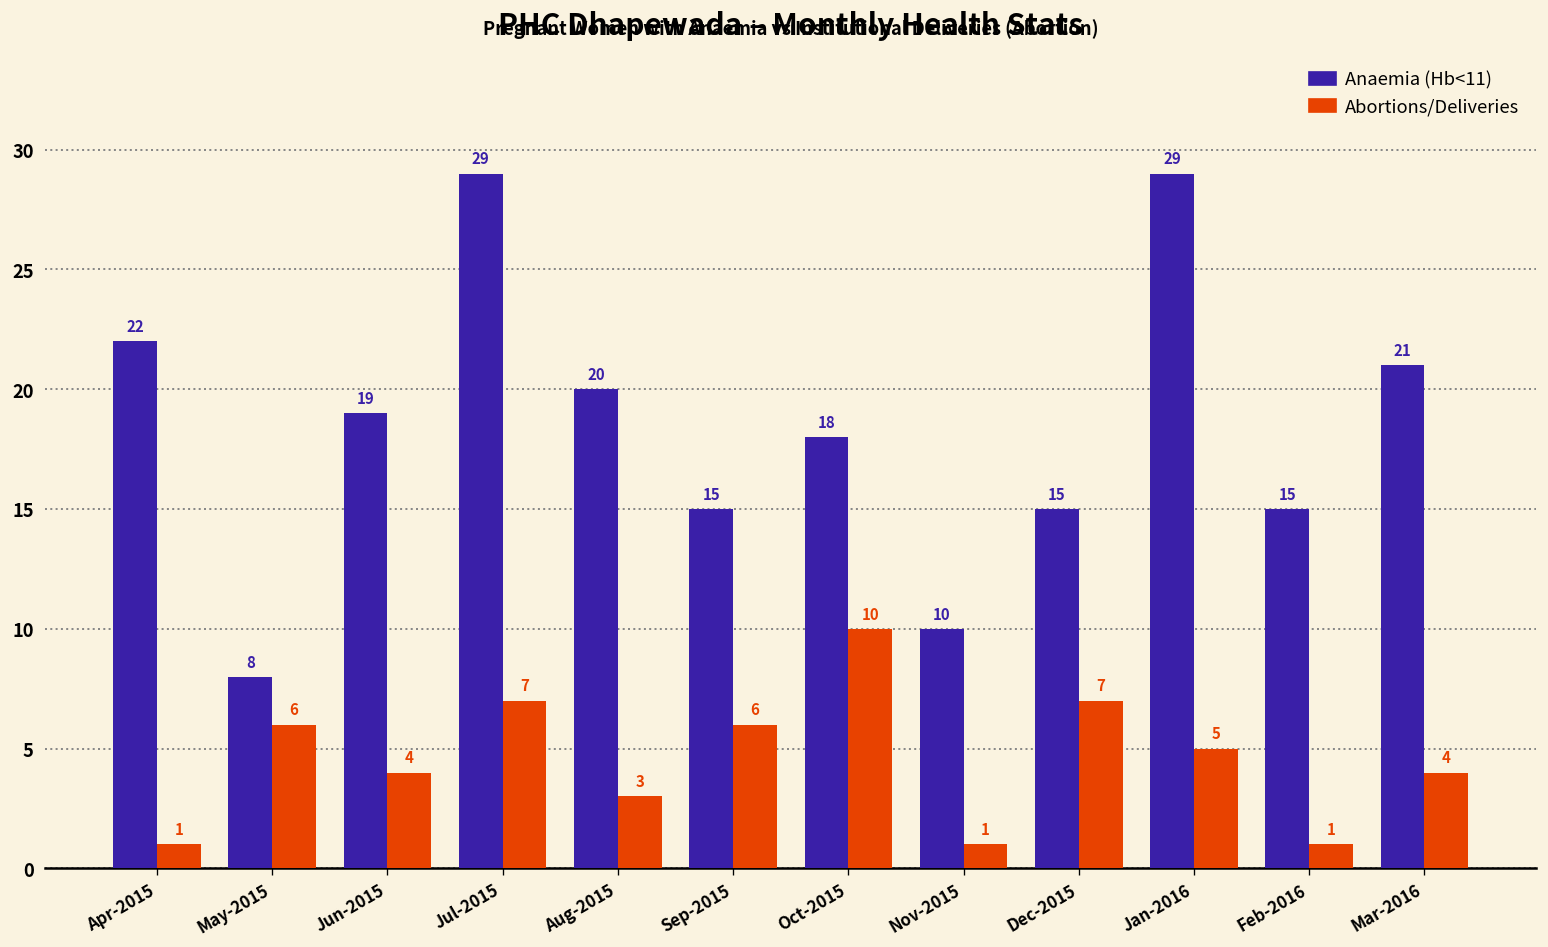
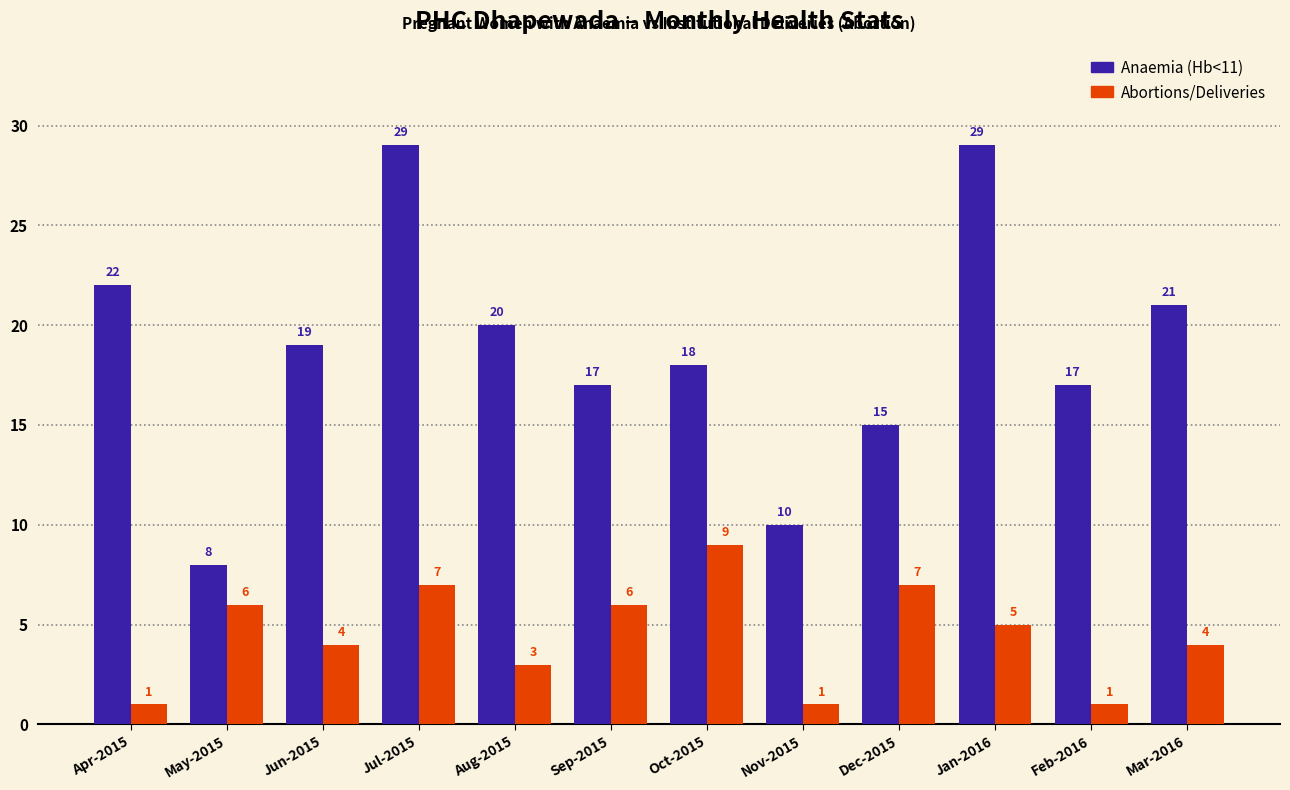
Anaemia (Hb<11), Sep-2015: 15 -> 17
Abortions/Deliveries, Oct-2015: 10 -> 9
Anaemia (Hb<11), Feb-2016: 15 -> 17
